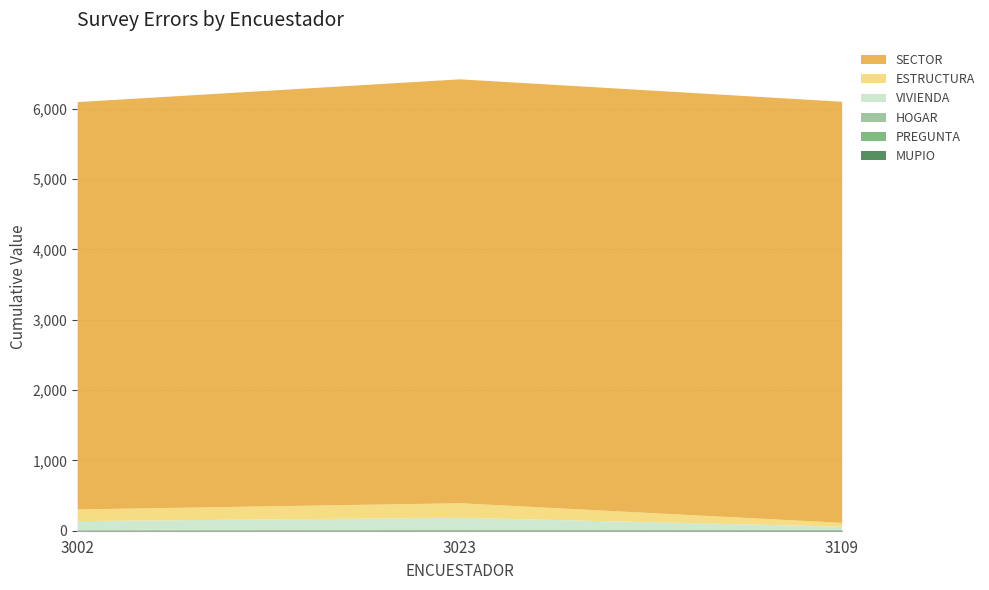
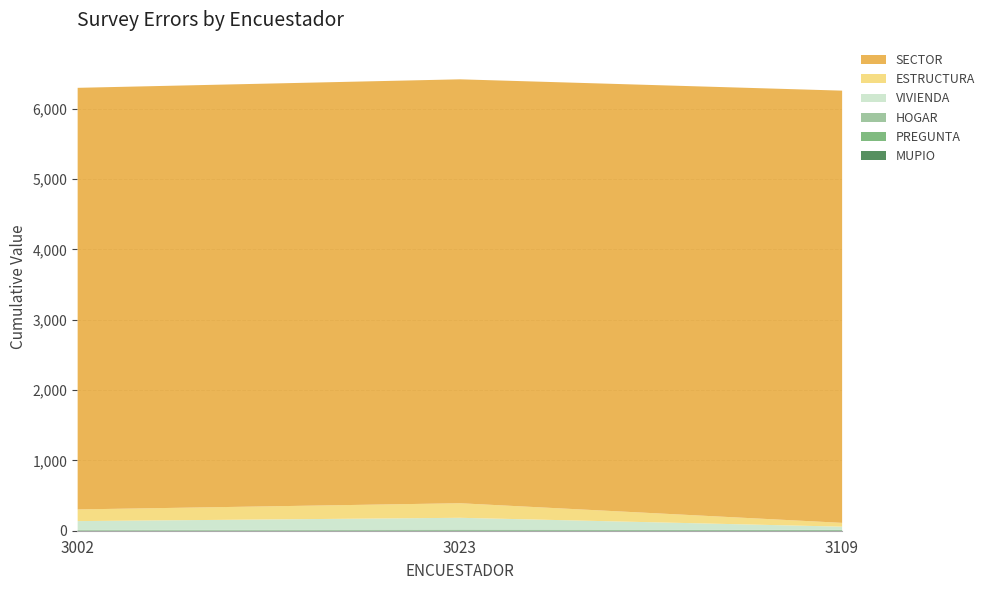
SECTOR, 3002: 5,800 -> 6,000
SECTOR, 3109: 6,000 -> 6,100
